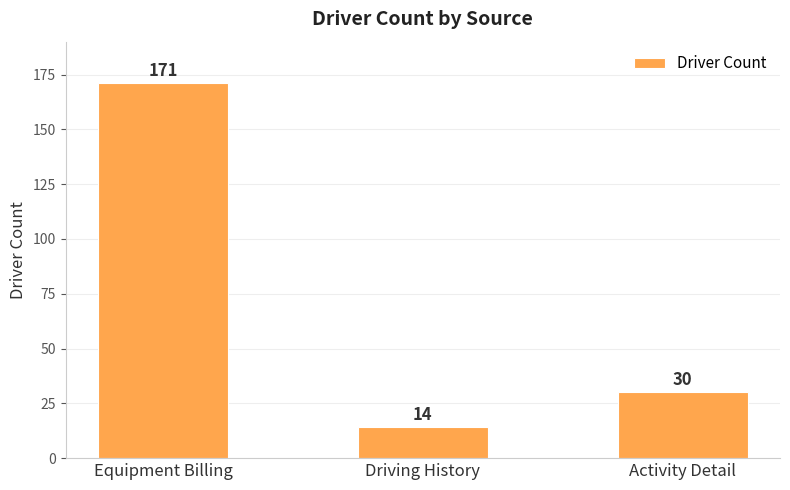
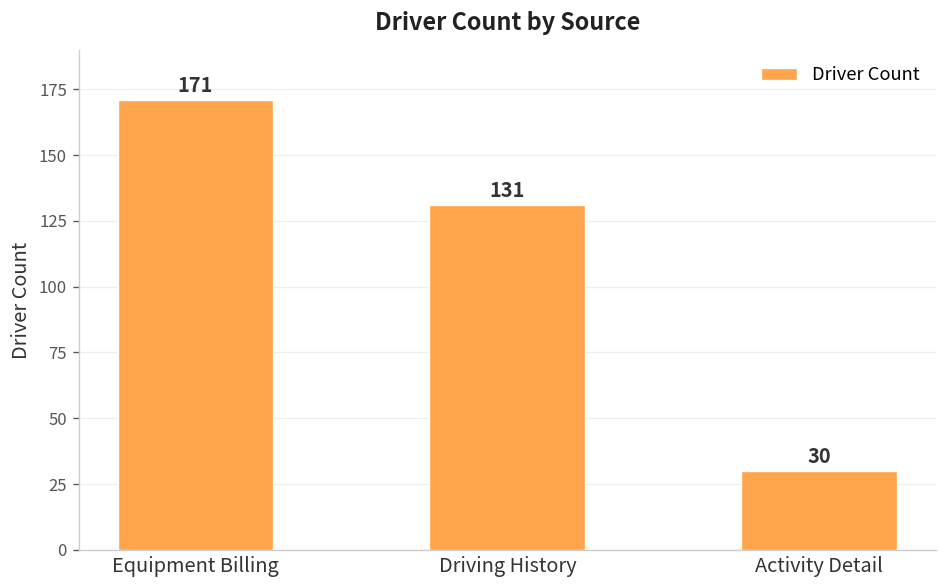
Driving History: 14 -> 131
